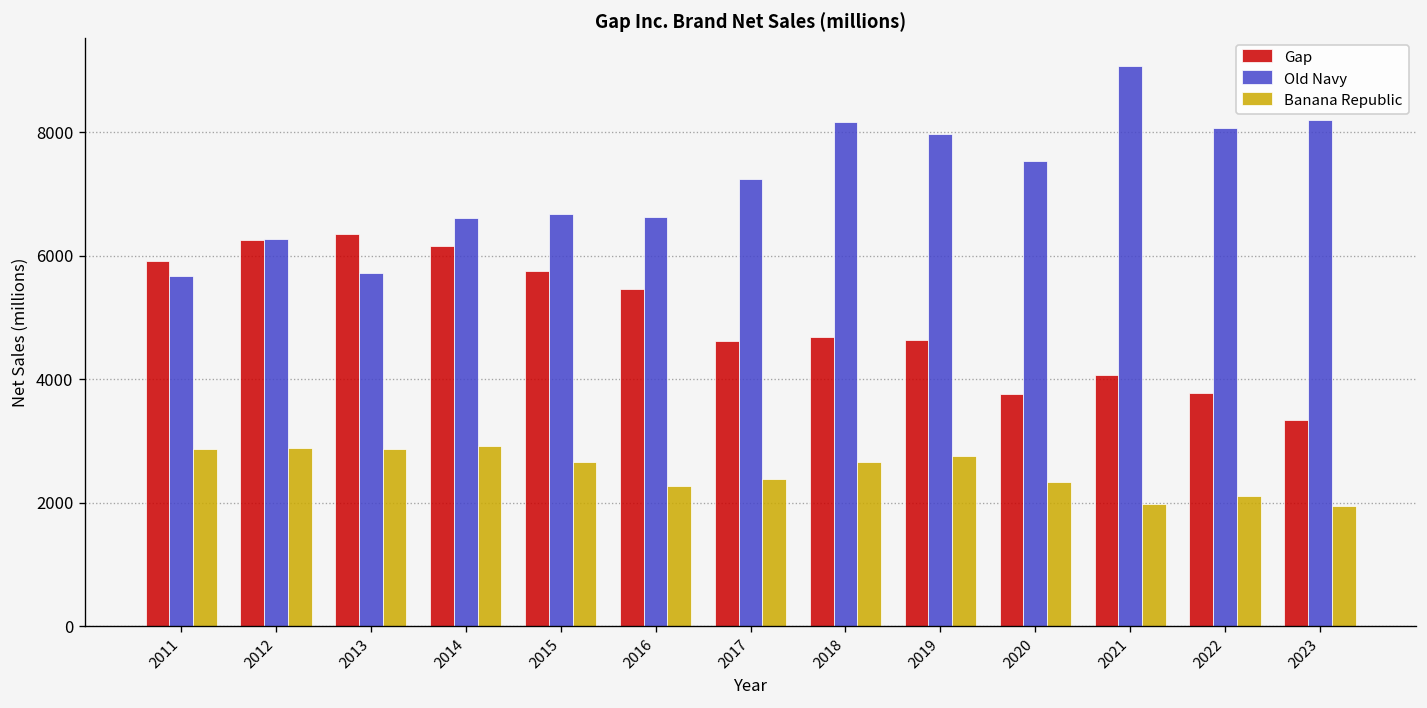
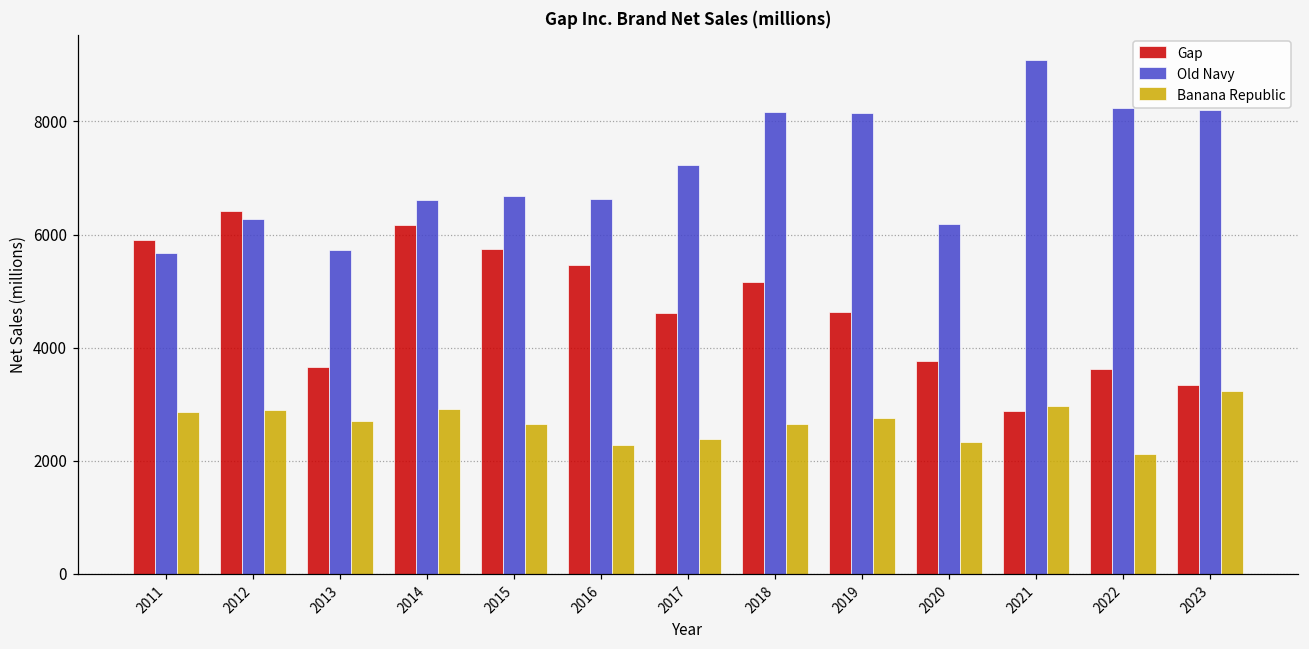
Gap, 2012: 6300 -> 6400
Gap, 2013: 6400 -> 3700
Banana Republic, 2013: 2900 -> 2700
Gap, 2018: 4700 -> 5200
Old Navy, 2019: 8000 -> 8200
Old Navy, 2020: 7500 -> 6200
Gap, 2021: 4100 -> 2900
Banana Republic, 2021: 2000 -> 3000
Gap, 2022: 3800 -> 3600
Old Navy, 2022: 8100 -> 8200
Banana Republic, 2023: 1900 -> 3200
